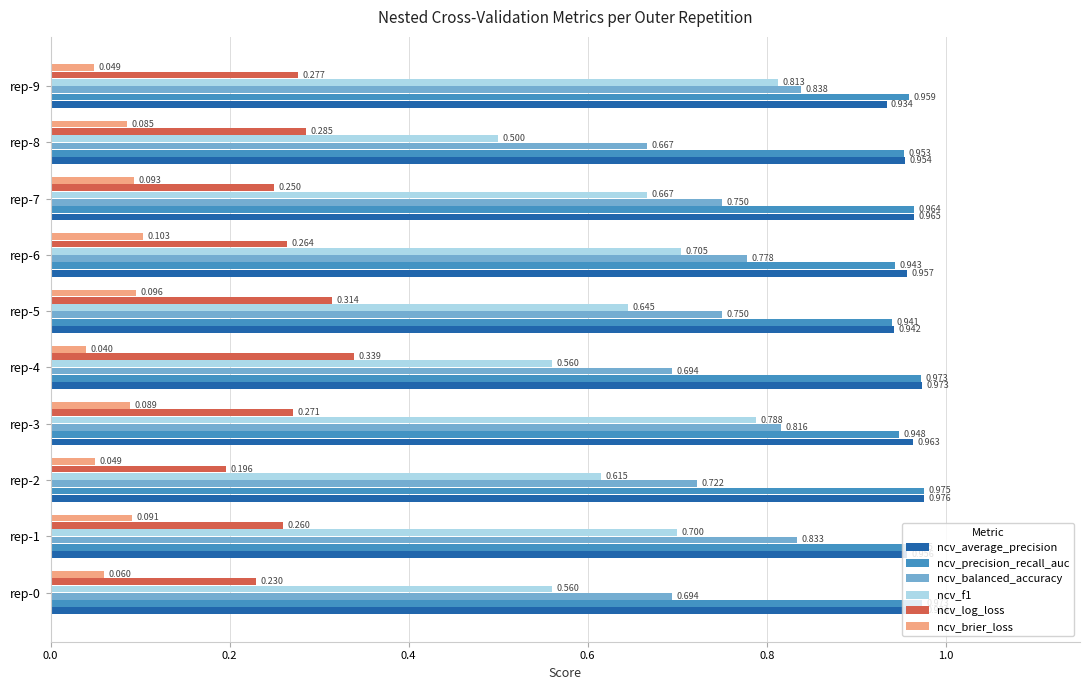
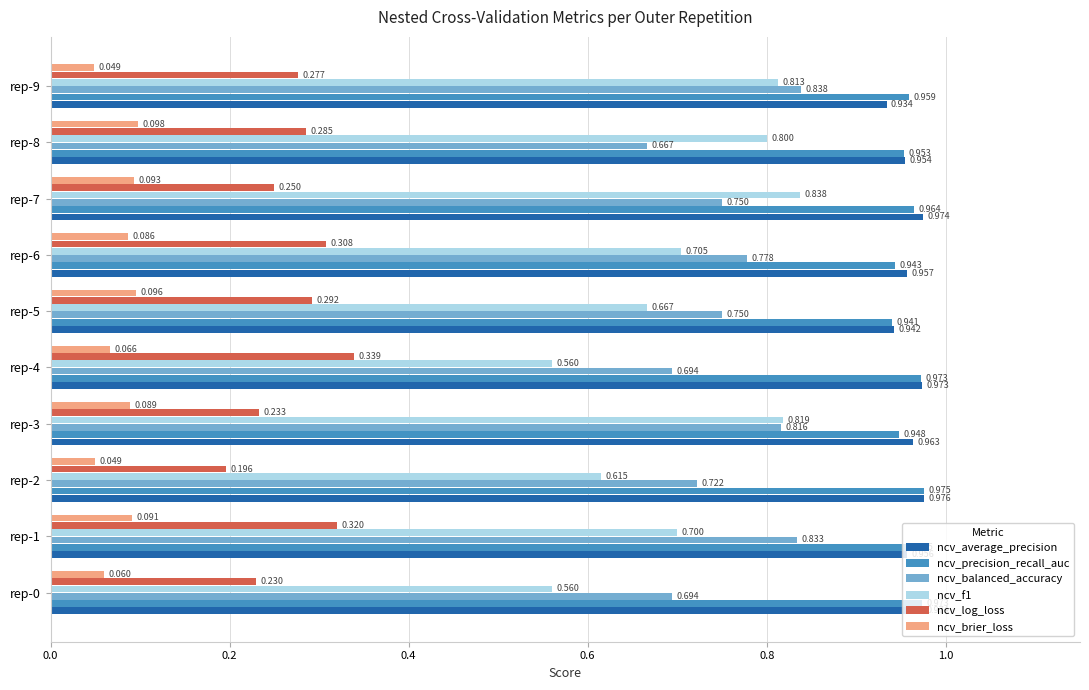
ncv_brier_loss, rep-8: 0.085 -> 0.098
ncv_f1, rep-8: 0.500 -> 0.800
ncv_f1, rep-7: 0.667 -> 0.838
ncv_average_precision, rep-7: 0.965 -> 0.974
ncv_brier_loss, rep-6: 0.103 -> 0.086
ncv_log_loss, rep-6: 0.264 -> 0.308
ncv_log_loss, rep-5: 0.314 -> 0.292
ncv_f1, rep-5: 0.645 -> 0.667
ncv_brier_loss, rep-4: 0.040 -> 0.066
ncv_log_loss, rep-3: 0.271 -> 0.233
ncv_f1, rep-3: 0.788 -> 0.819
ncv_log_loss, rep-1: 0.260 -> 0.320
